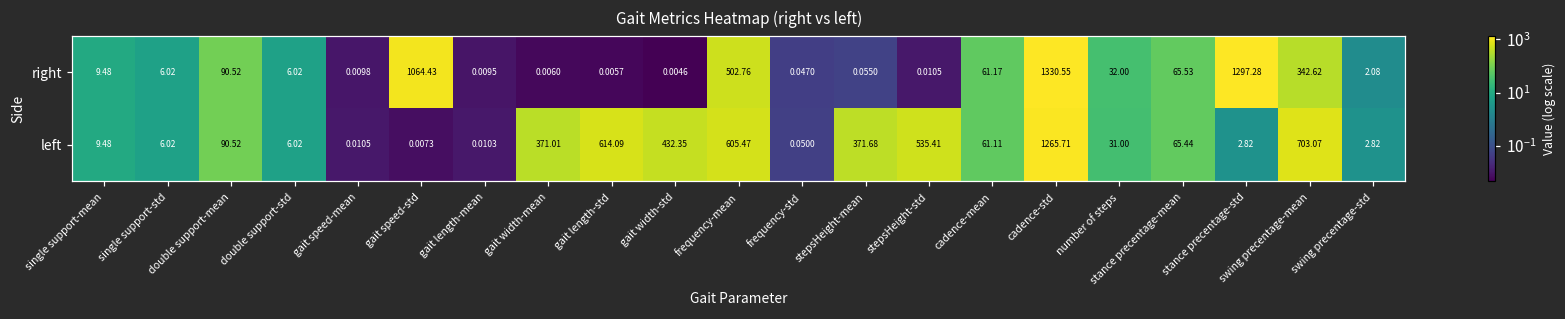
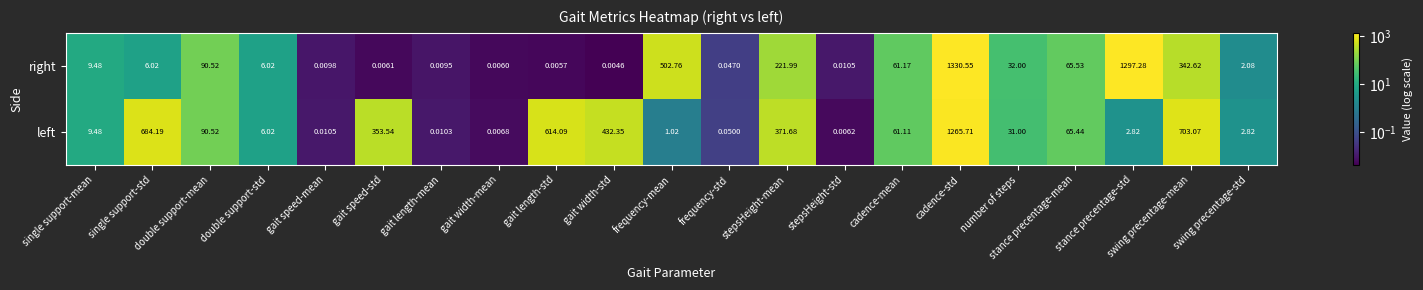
right, gait speed-std: 1064.43 -> 0.0061
right, stepsHeight-mean: 0.0550 -> 221.99
left, single support-std: 6.02 -> 684.19
left, gait speed-std: 0.0073 -> 353.54
left, gait width-mean: 371.01 -> 0.0068
left, frequency-mean: 605.47 -> 1.02
left, stepsHeight-std: 535.41 -> 0.0062
